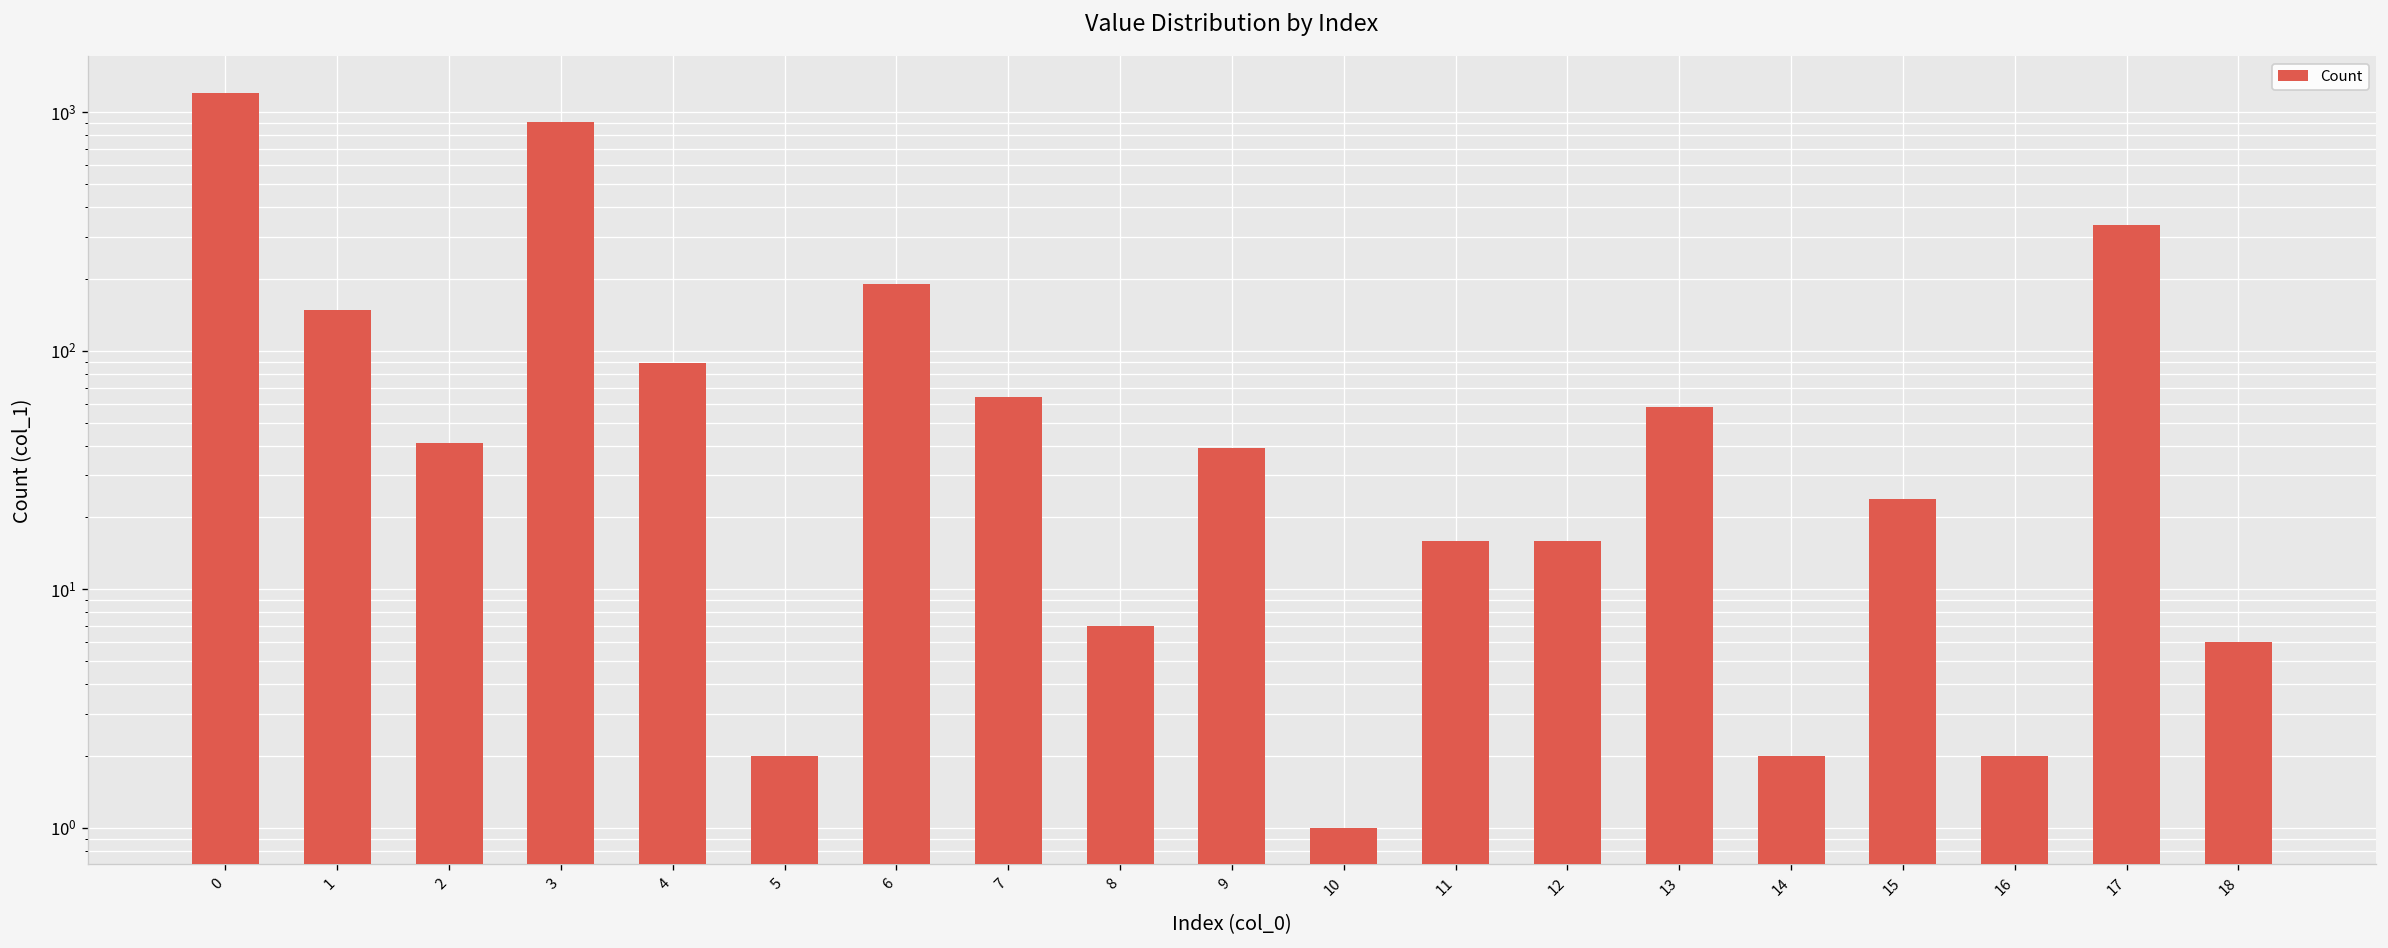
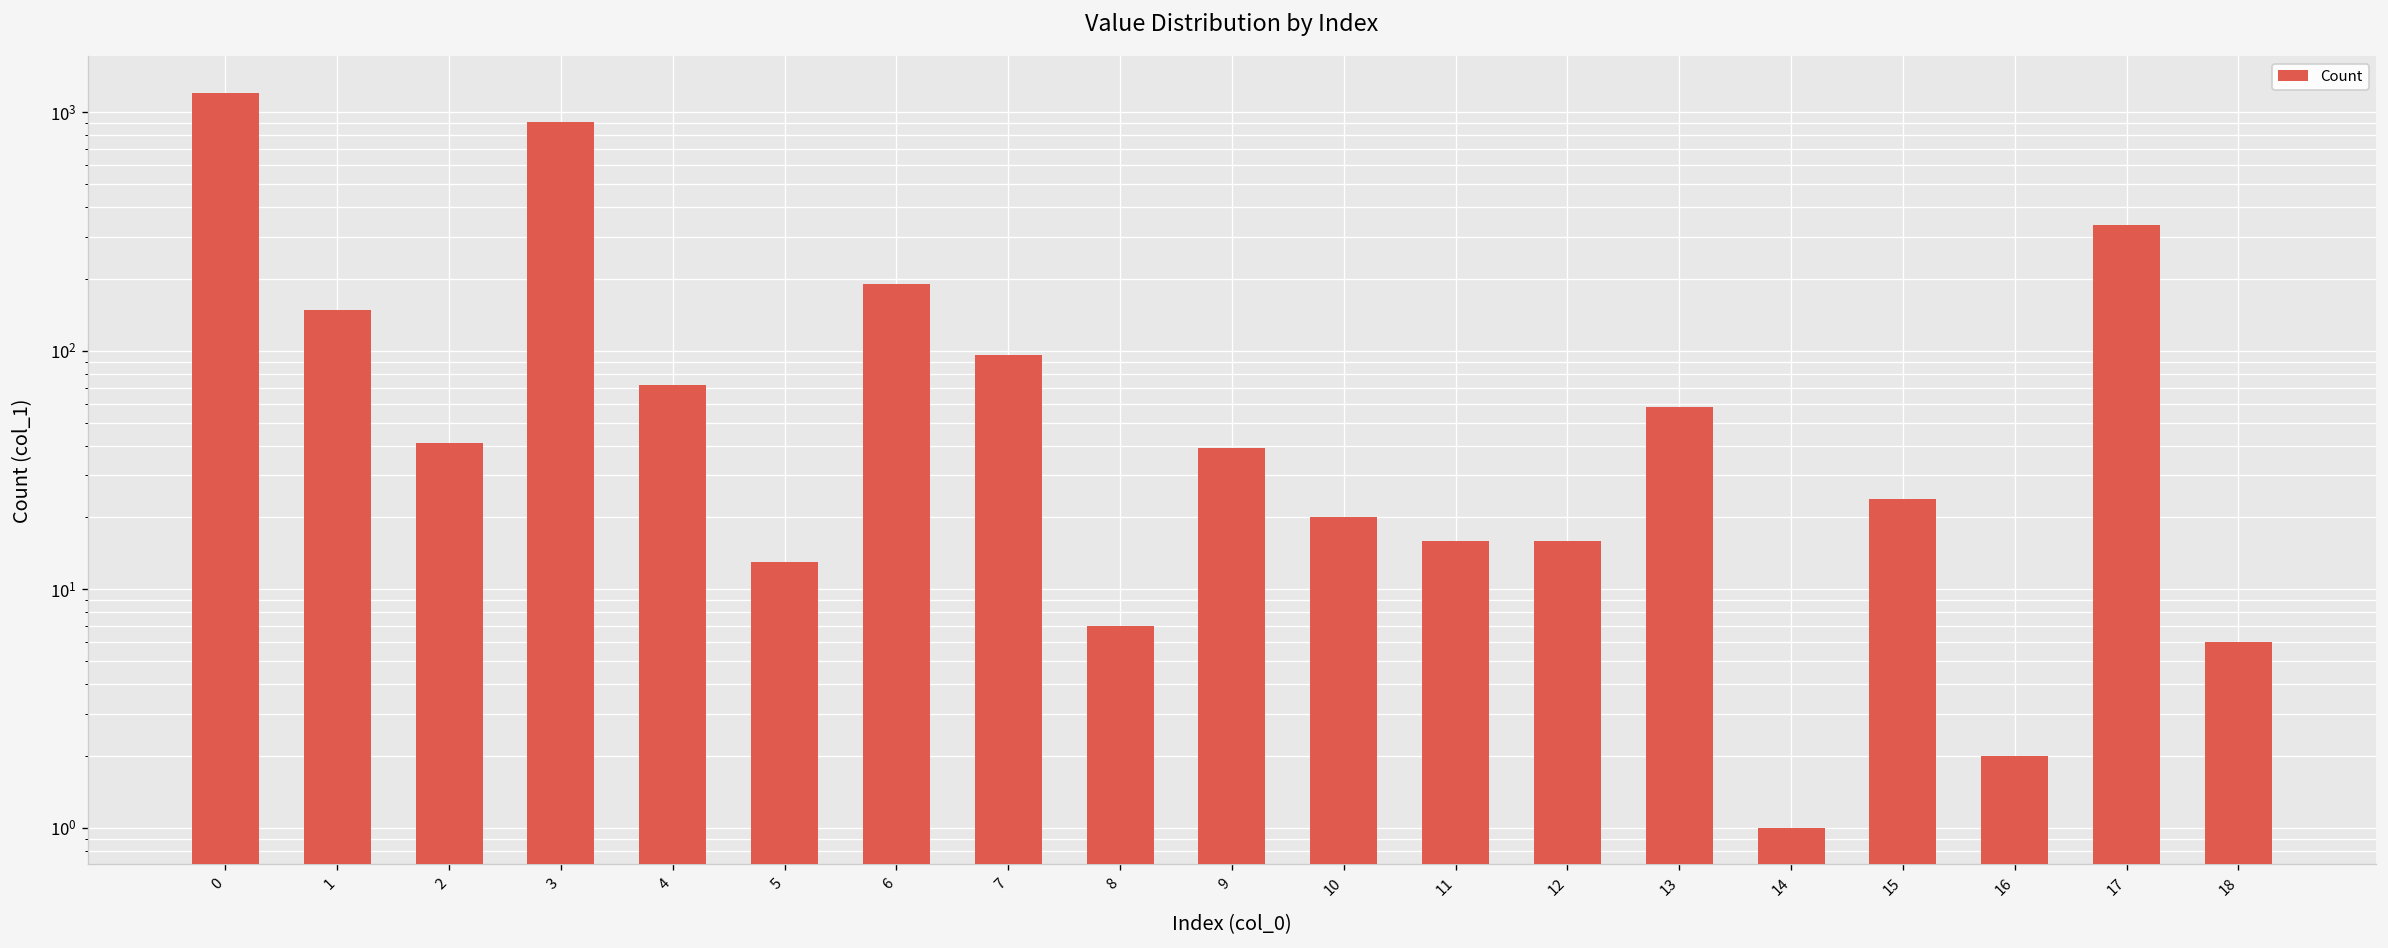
4: 90 -> 72
5: 2 -> 13
7: 64 -> 100
10: 1 -> 20
14: 2 -> 1
